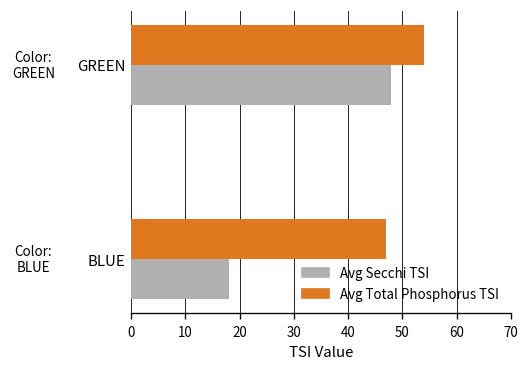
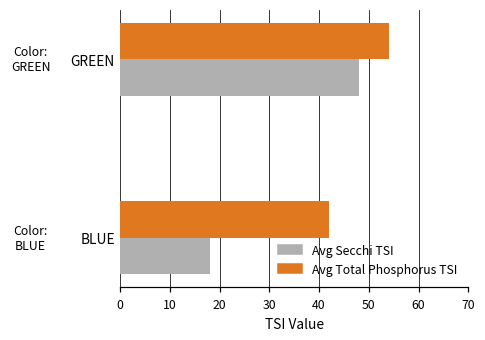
Avg Total Phosphorus TSI, BLUE: 47 -> 42
